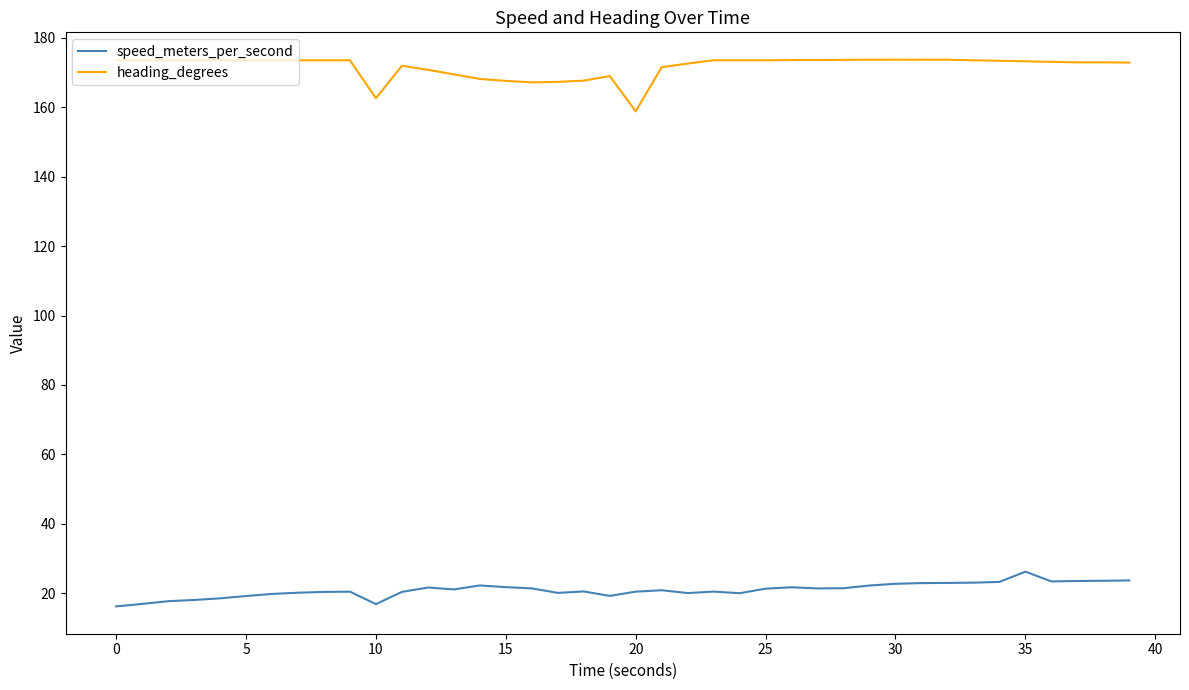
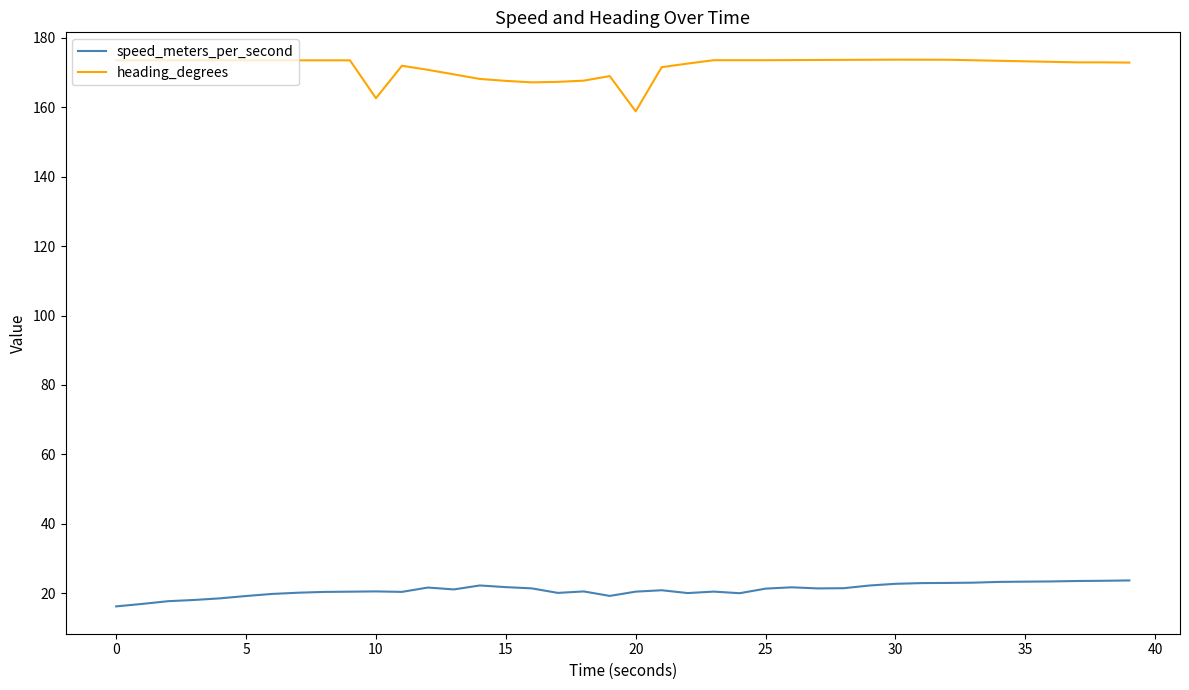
speed_meters_per_second, 10: 17 -> 20
speed_meters_per_second, 35: 26 -> 23
